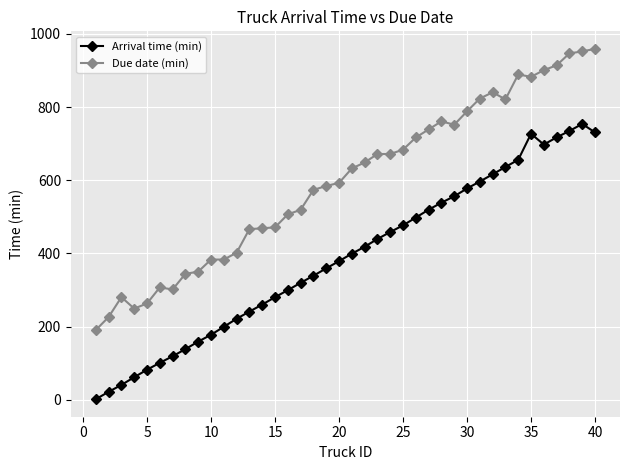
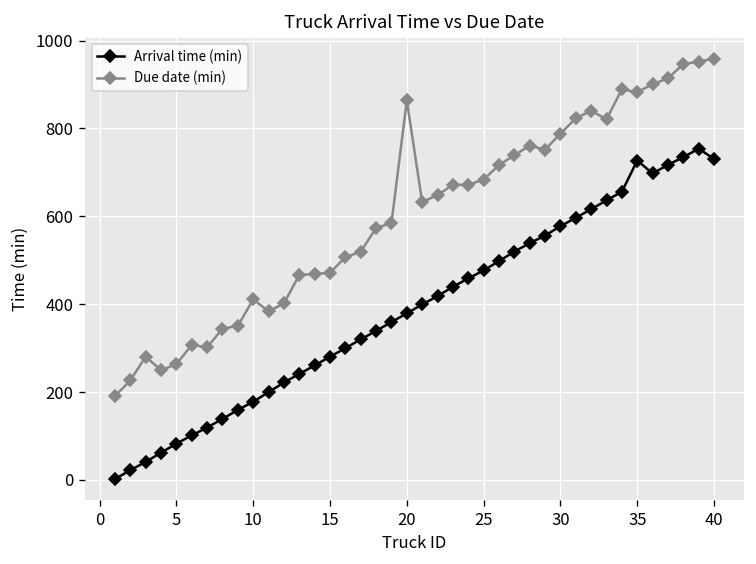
Due date (min), 10: 380 -> 410
Due date (min), 20: 590 -> 860
